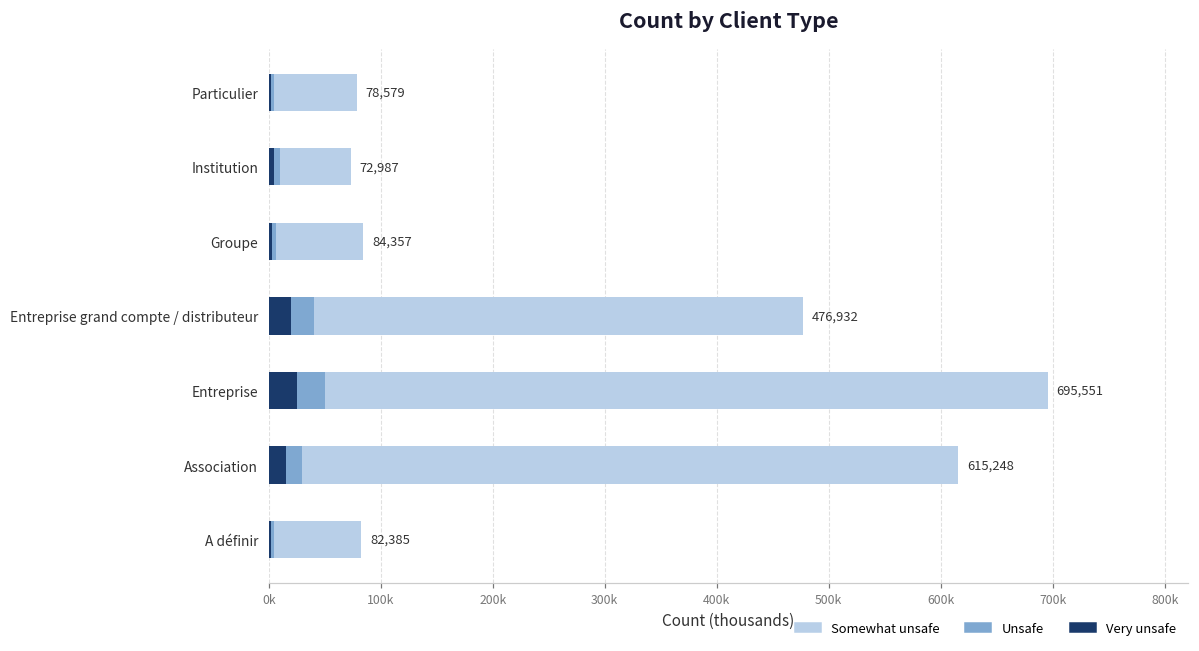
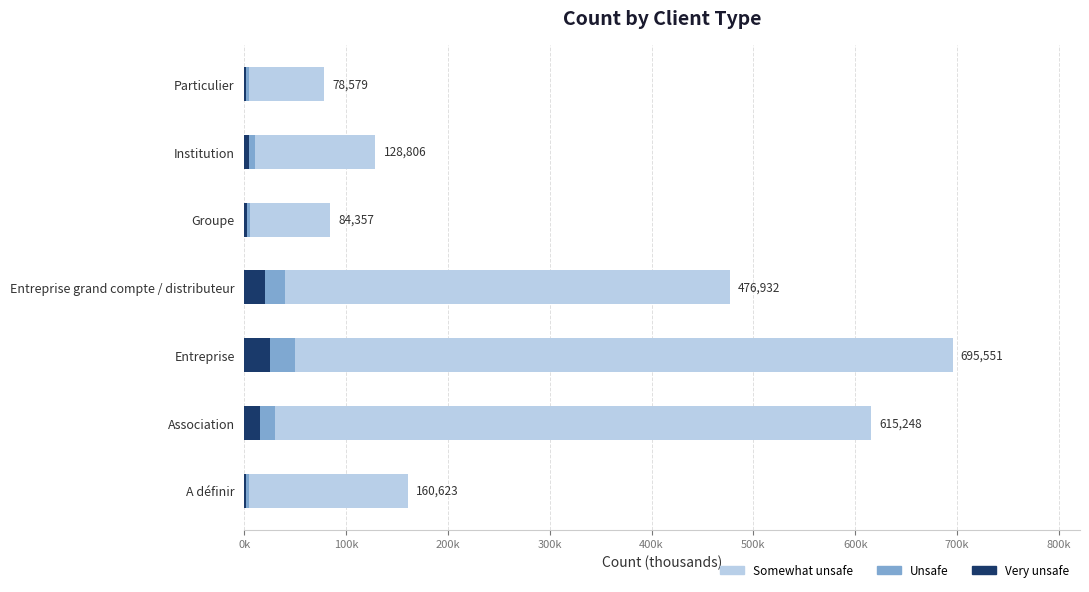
Somewhat unsafe, Institution: 72,987 -> 128,806
Somewhat unsafe, A définir: 82,385 -> 160,623
